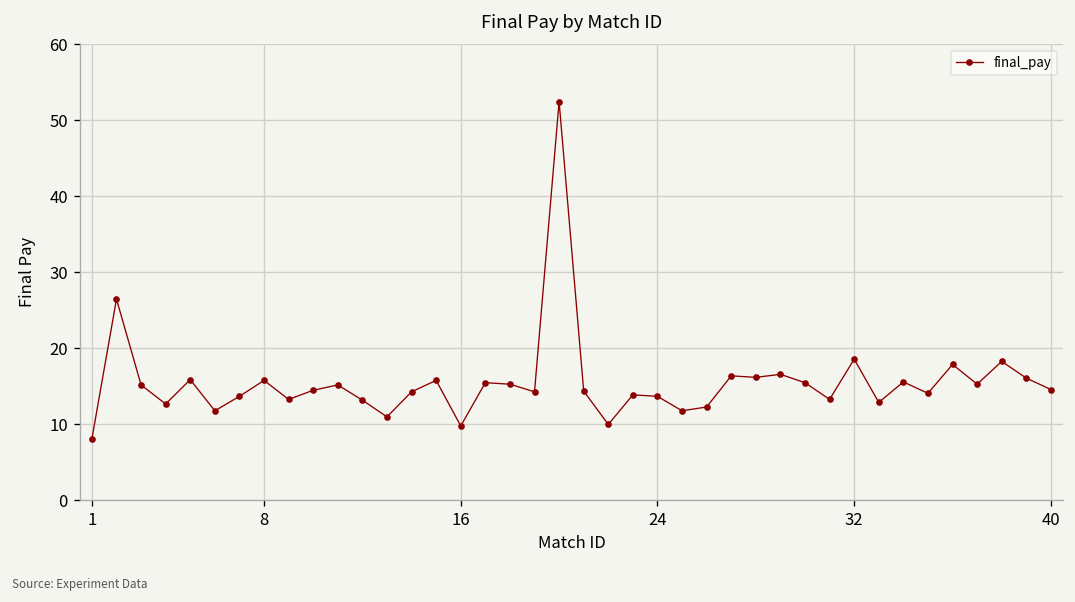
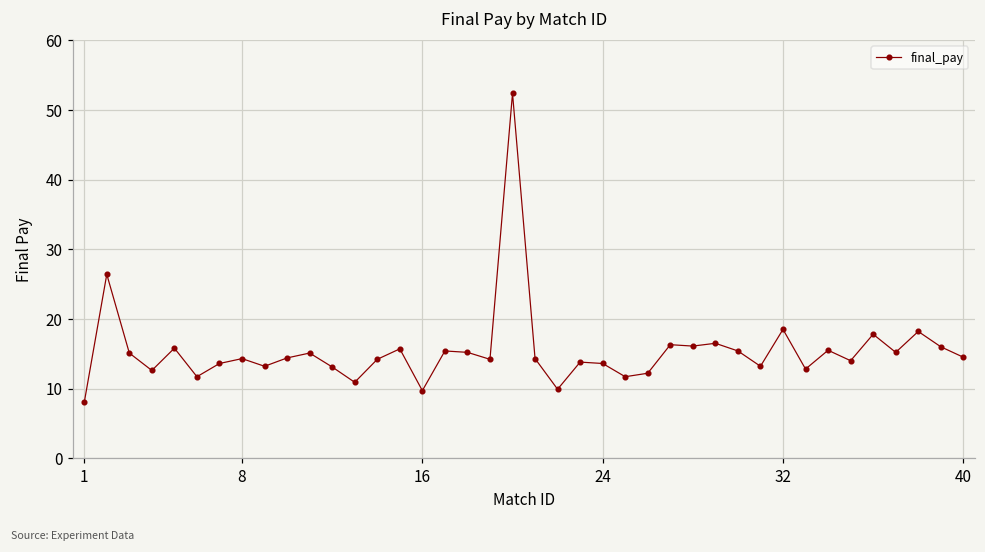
8: 16 -> 14
